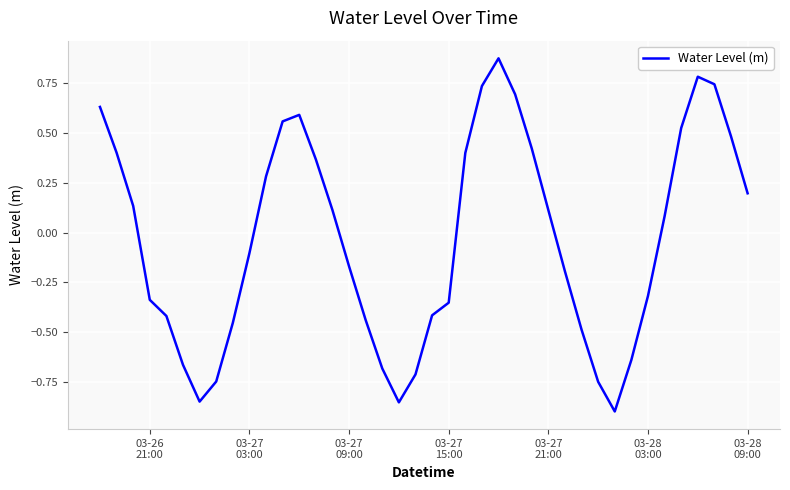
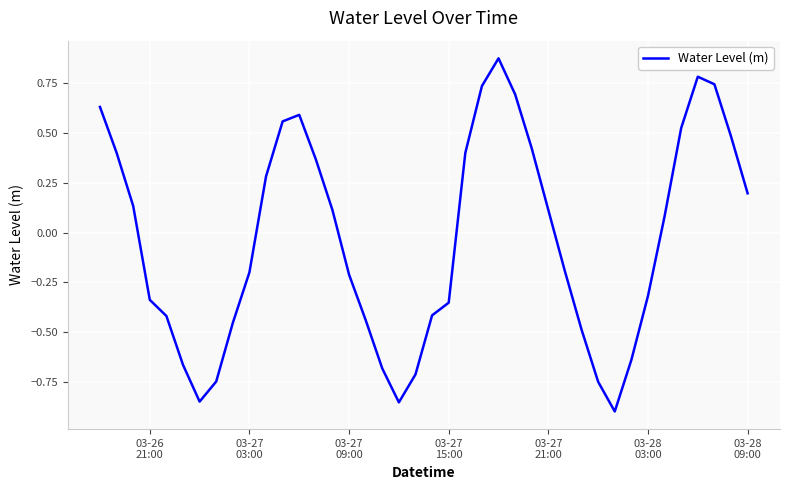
03-27 03:00: -0.10 -> -0.20
03-27 09:00: -0.17 -> -0.21
